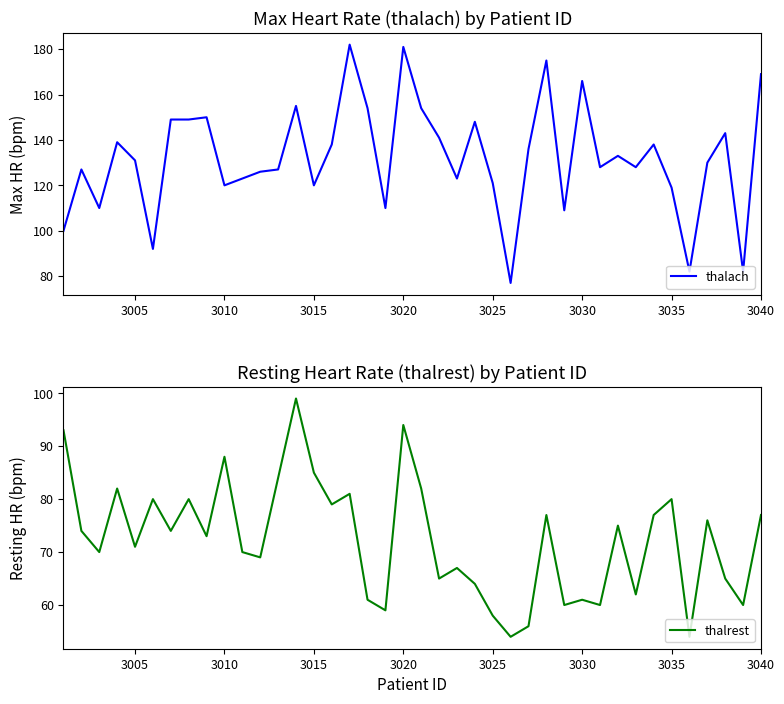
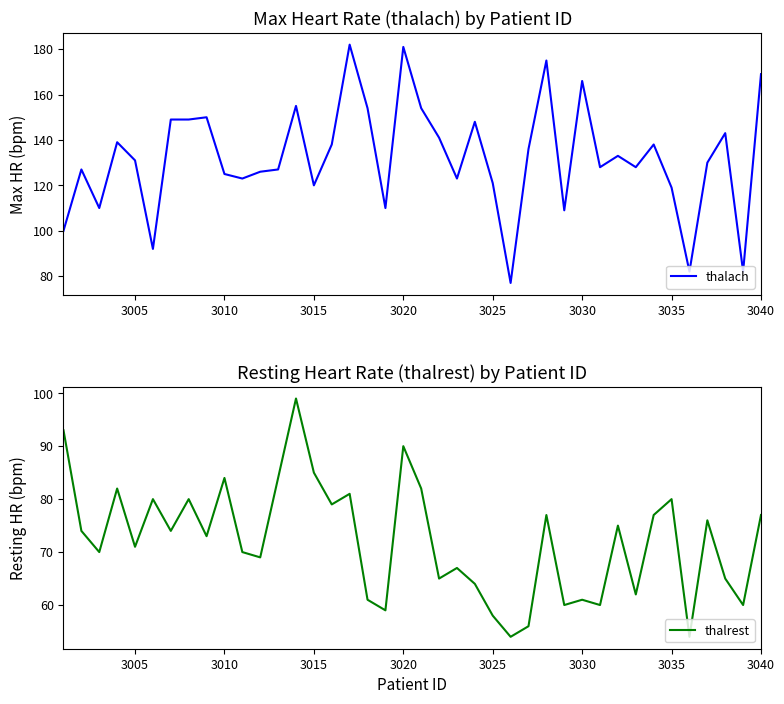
Max Heart Rate (thalach) by Patient ID, 3010: 120 -> 125
Resting Heart Rate (thalrest) by Patient ID, 3010: 88 -> 84
Resting Heart Rate (thalrest) by Patient ID, 3020: 94 -> 90
